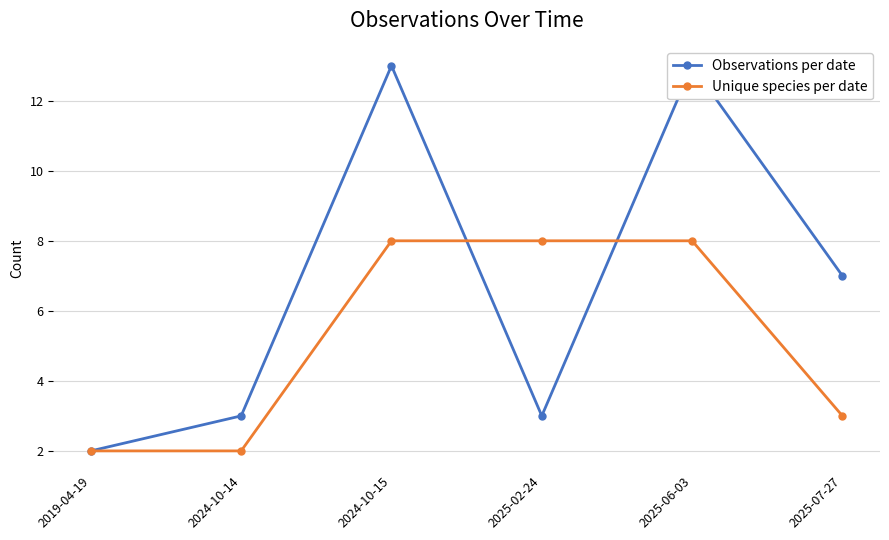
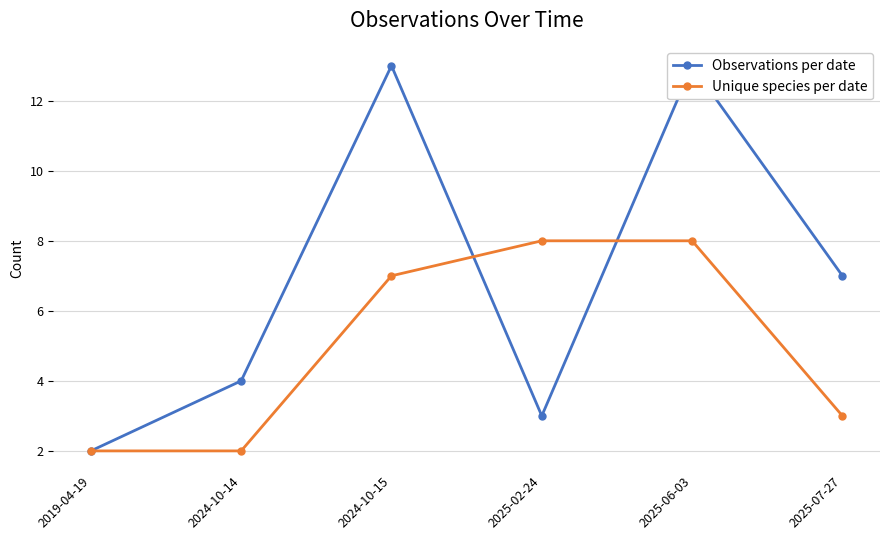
Observations per date, 2024-10-14: 3 -> 4
Unique species per date, 2024-10-15: 8 -> 7
